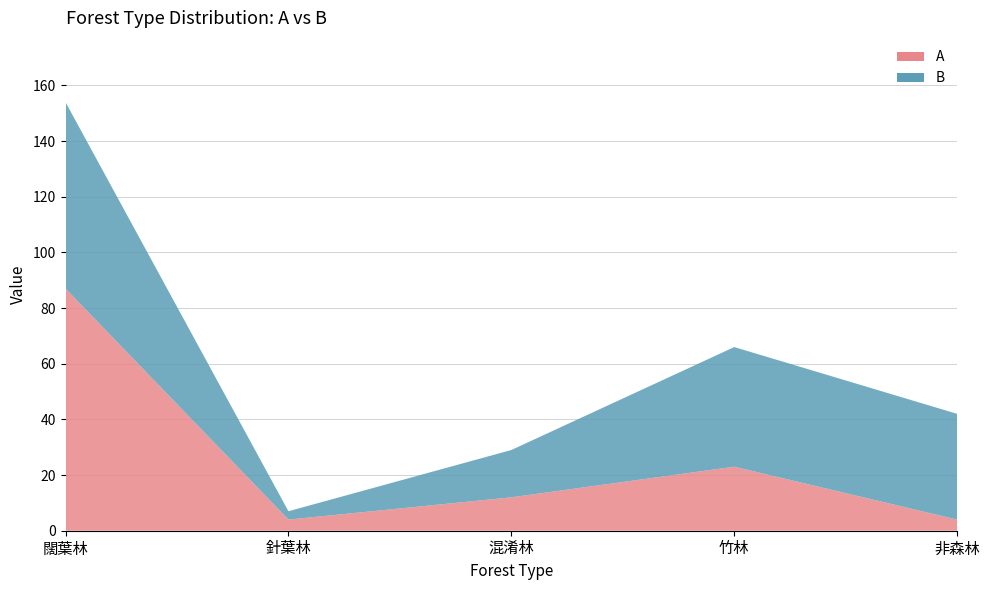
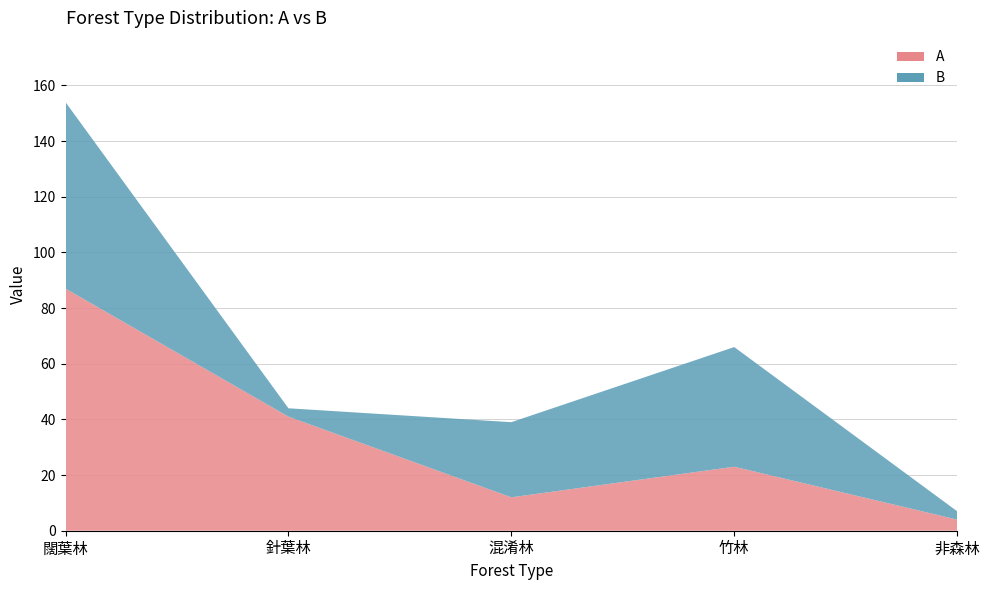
A, 針葉林: 4 -> 41
B, 混淆林: 17 -> 27
B, 非森林: 38 -> 3
